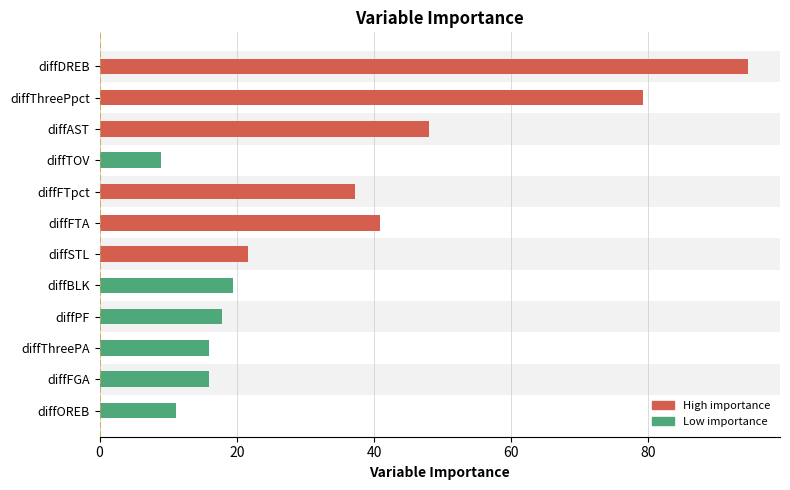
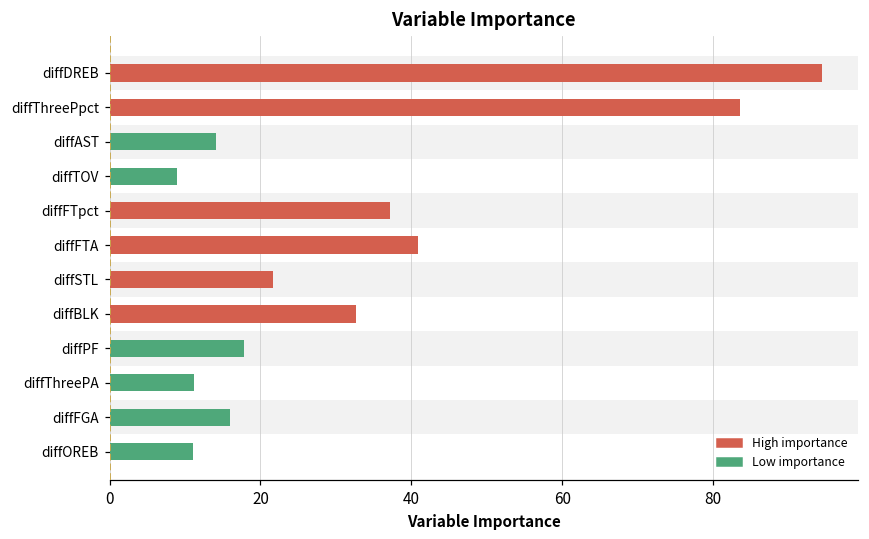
diffThreePpct: 79 -> 84
diffAST: 48 -> 14
diffBLK: 19 -> 33
diffThreePA: 16 -> 11
